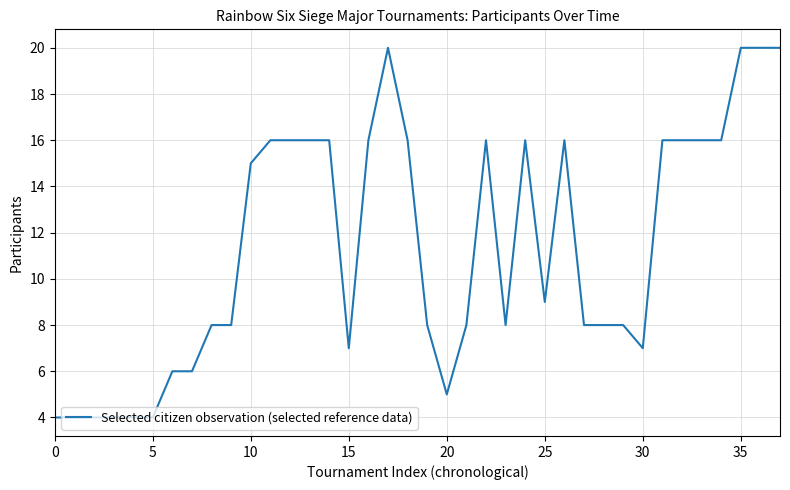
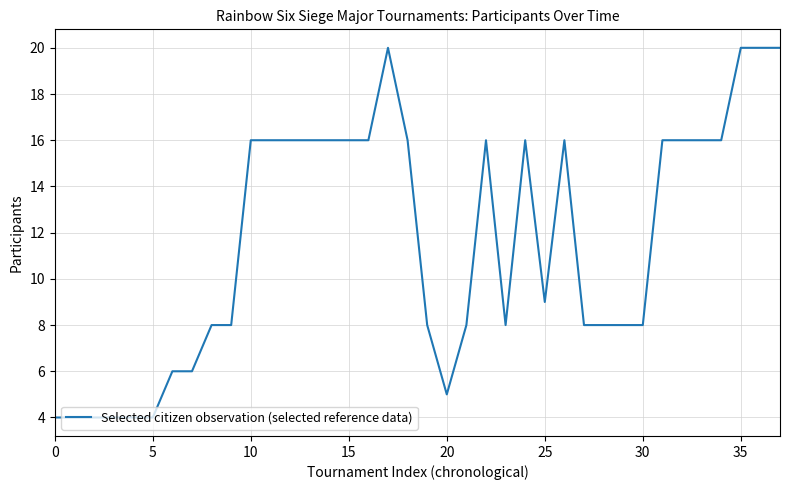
10: 15 -> 16
15: 7 -> 16
30: 7 -> 8
